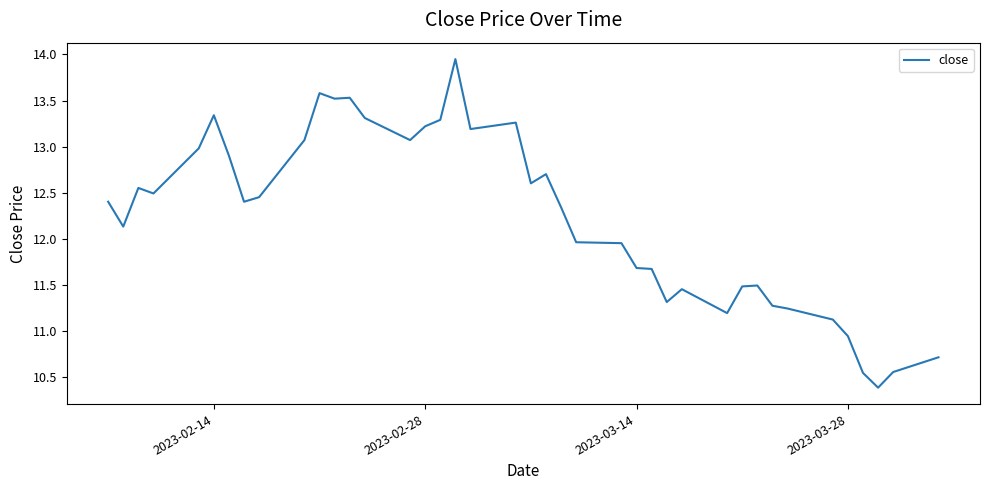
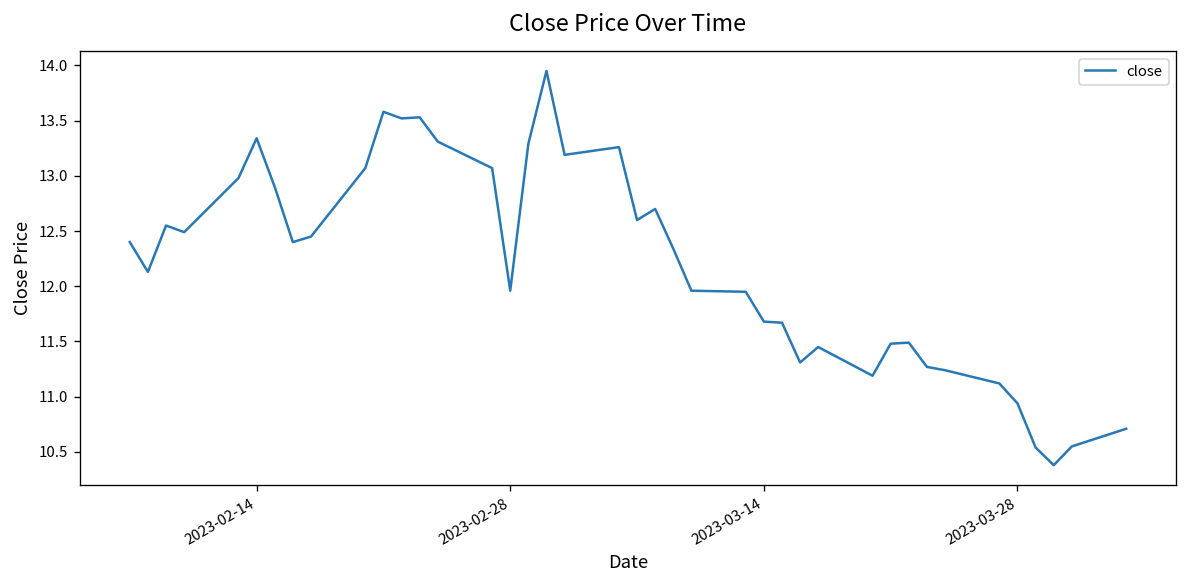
2023-02-28: 13.2 -> 12.0
